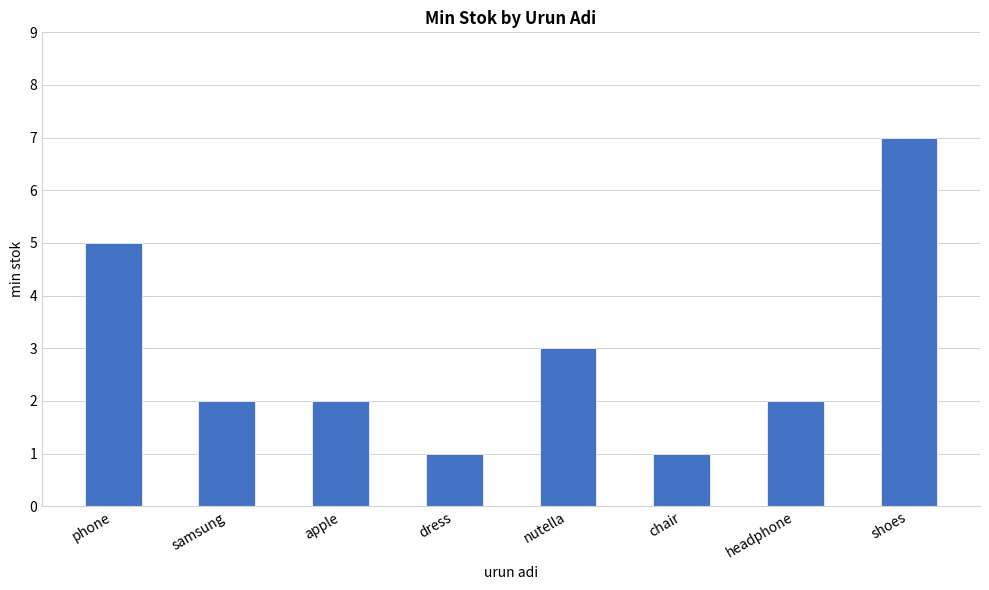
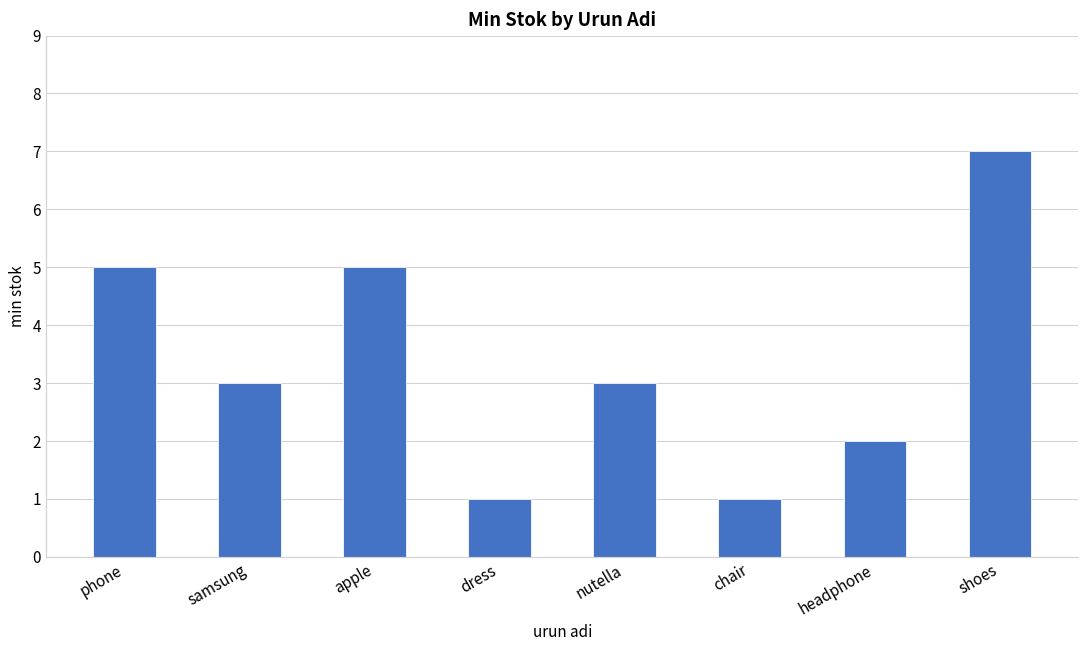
samsung: 2 -> 3
apple: 2 -> 5
